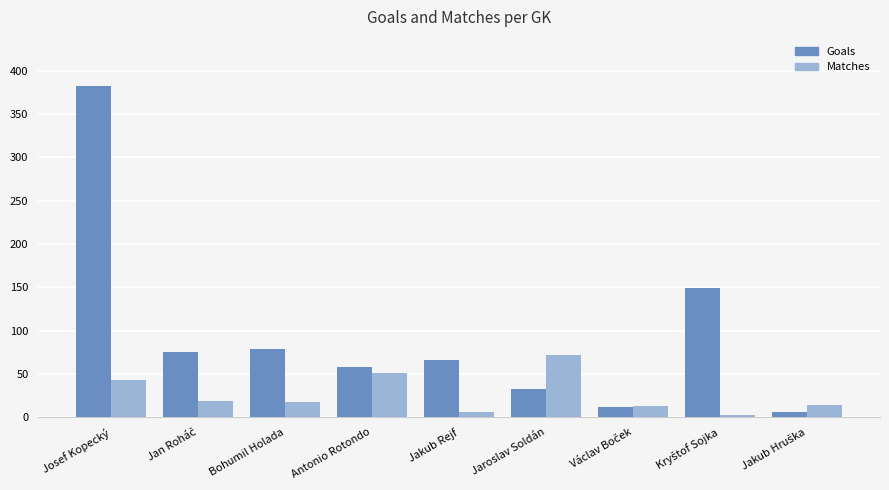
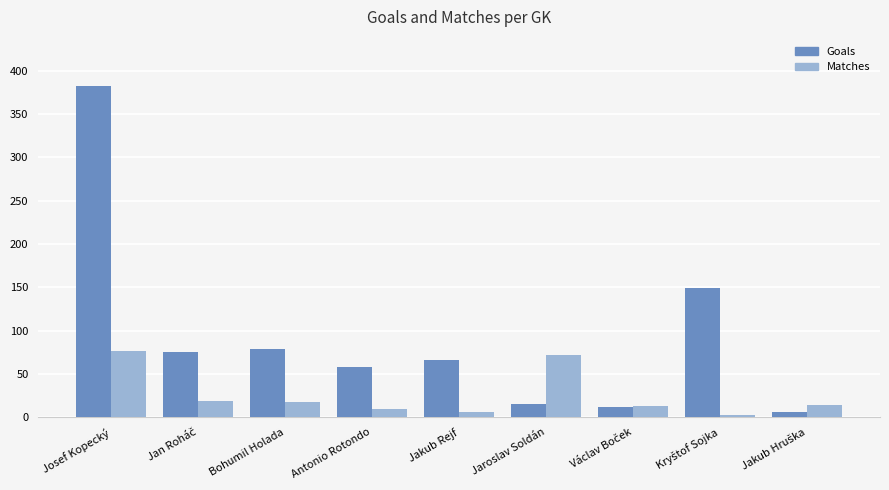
Matches, Josef Kopecký: 40 -> 80
Matches, Antonio Rotondo: 50 -> 10
Goals, Jaroslav Soldán: 30 -> 20
